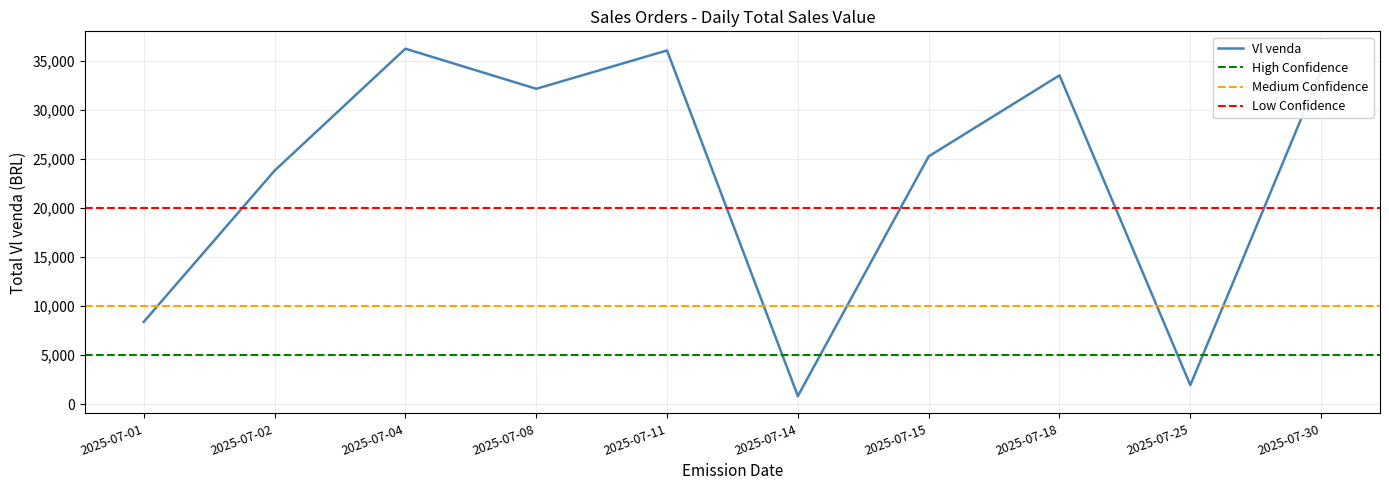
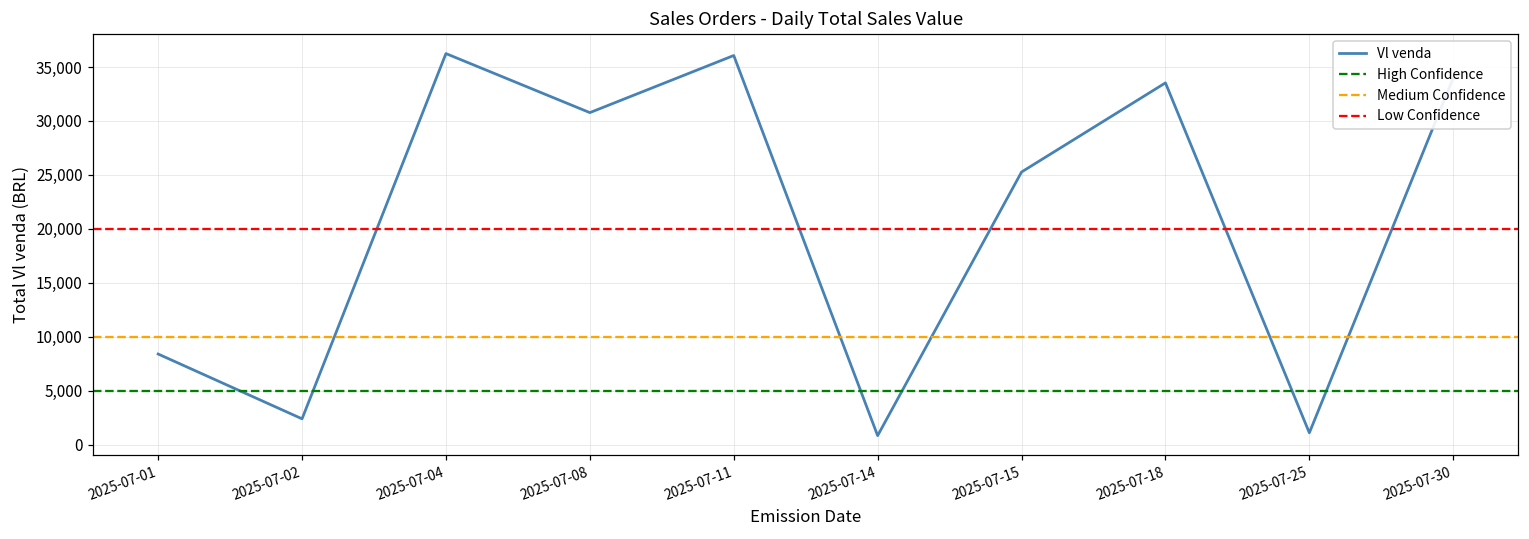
2025-07-02: 24,000 -> 2,000
2025-07-08: 32,000 -> 31,000
2025-07-25: 2,000 -> 1,000
